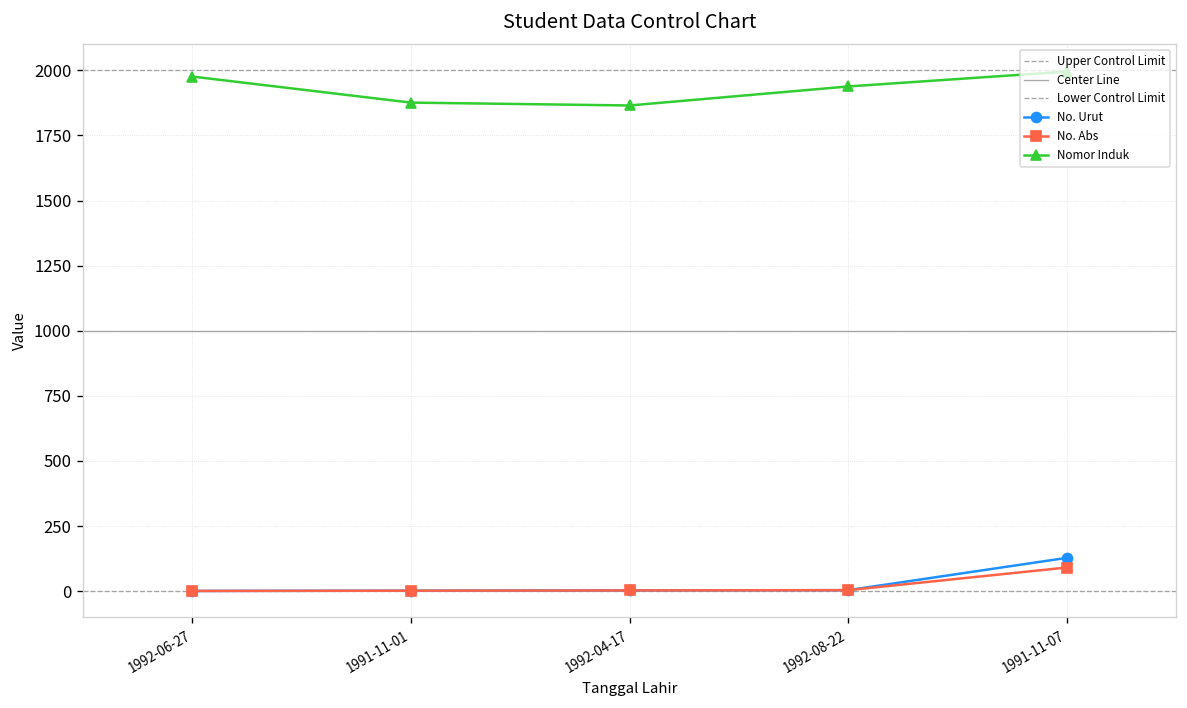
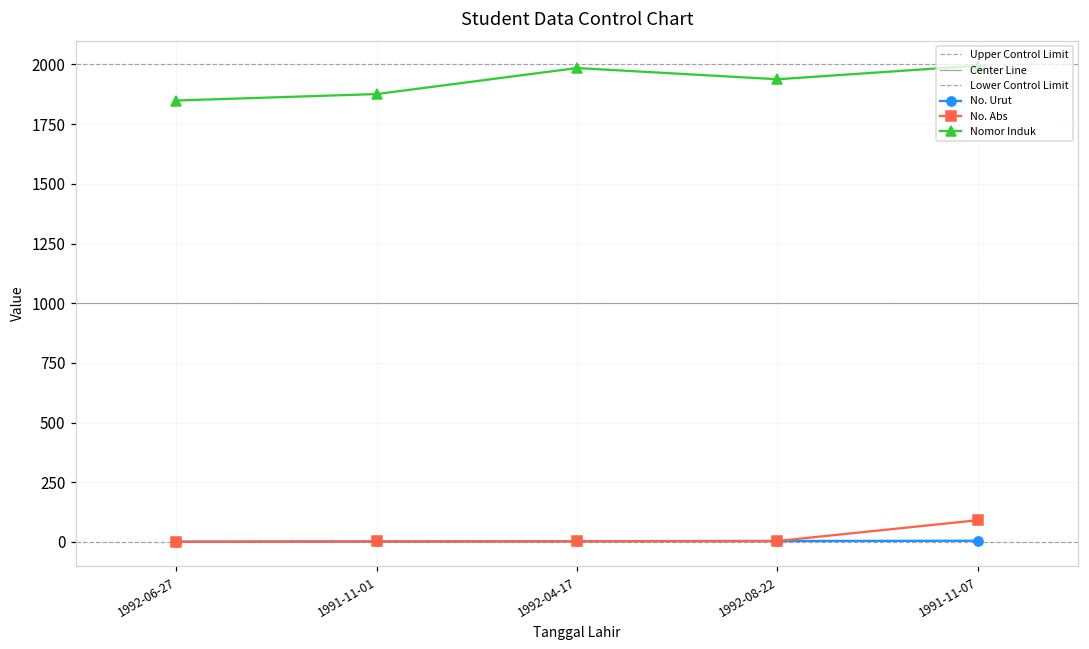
Nomor Induk, 1992-06-27: 1980 -> 1850
Nomor Induk, 1992-04-17: 1870 -> 1990
No. Urut, 1991-11-07: 130 -> 10
